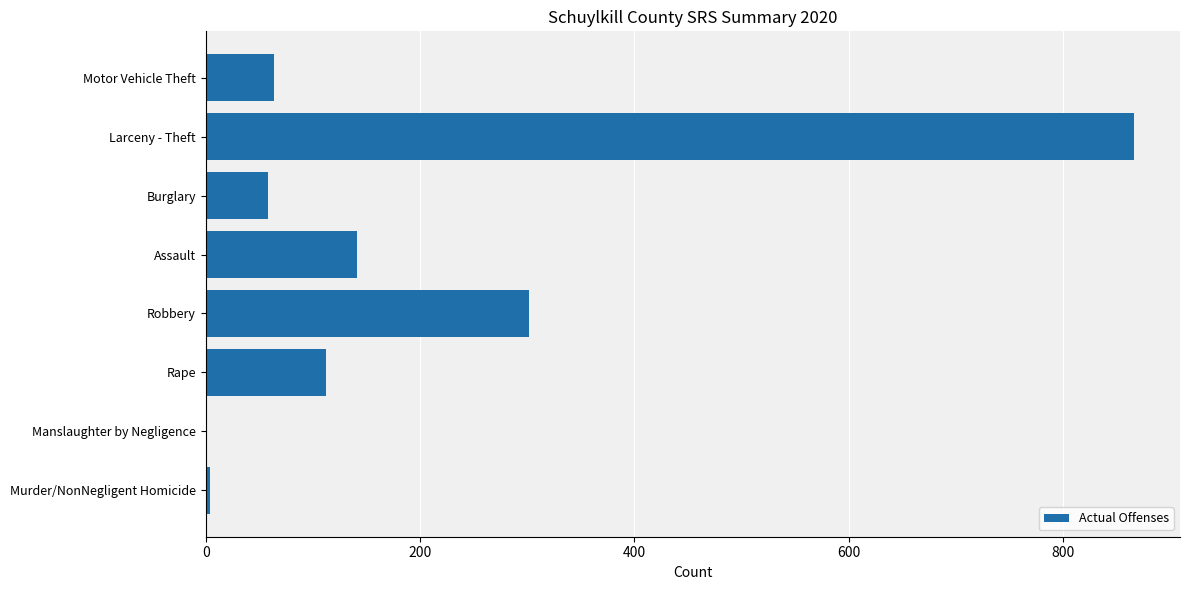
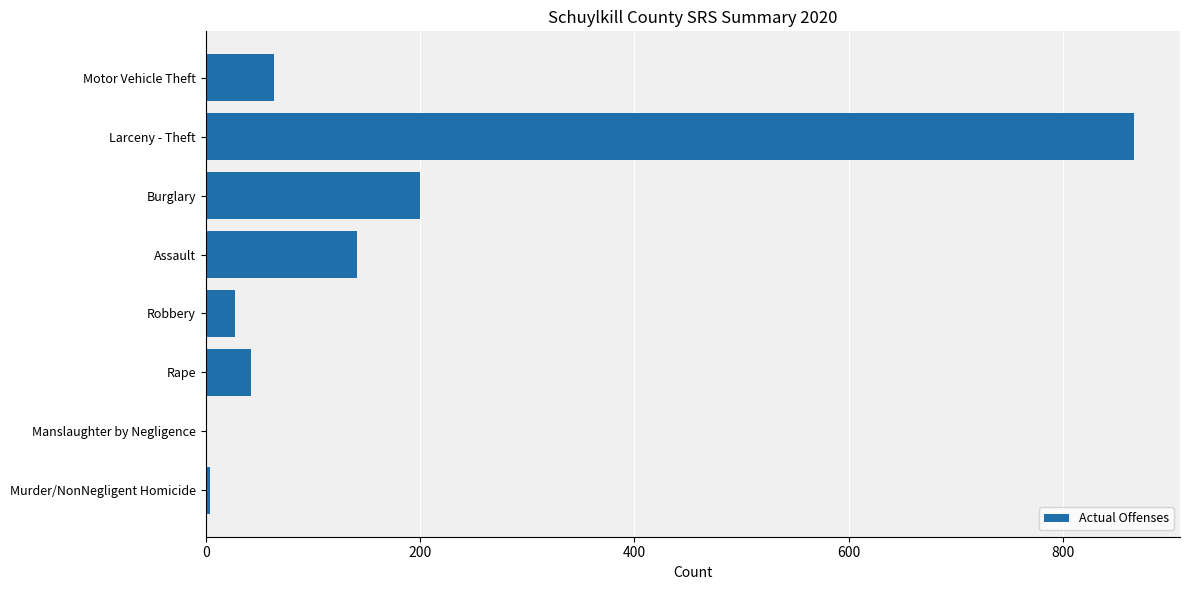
Burglary: 58 -> 200
Robbery: 302 -> 27
Rape: 112 -> 42
